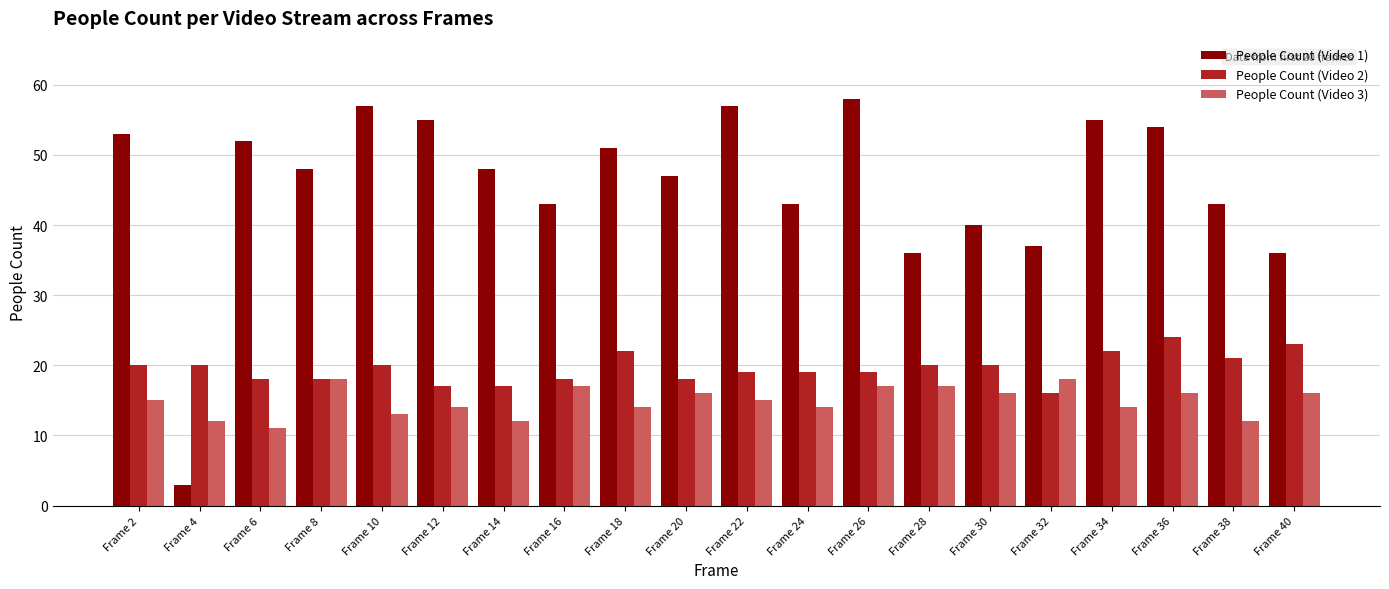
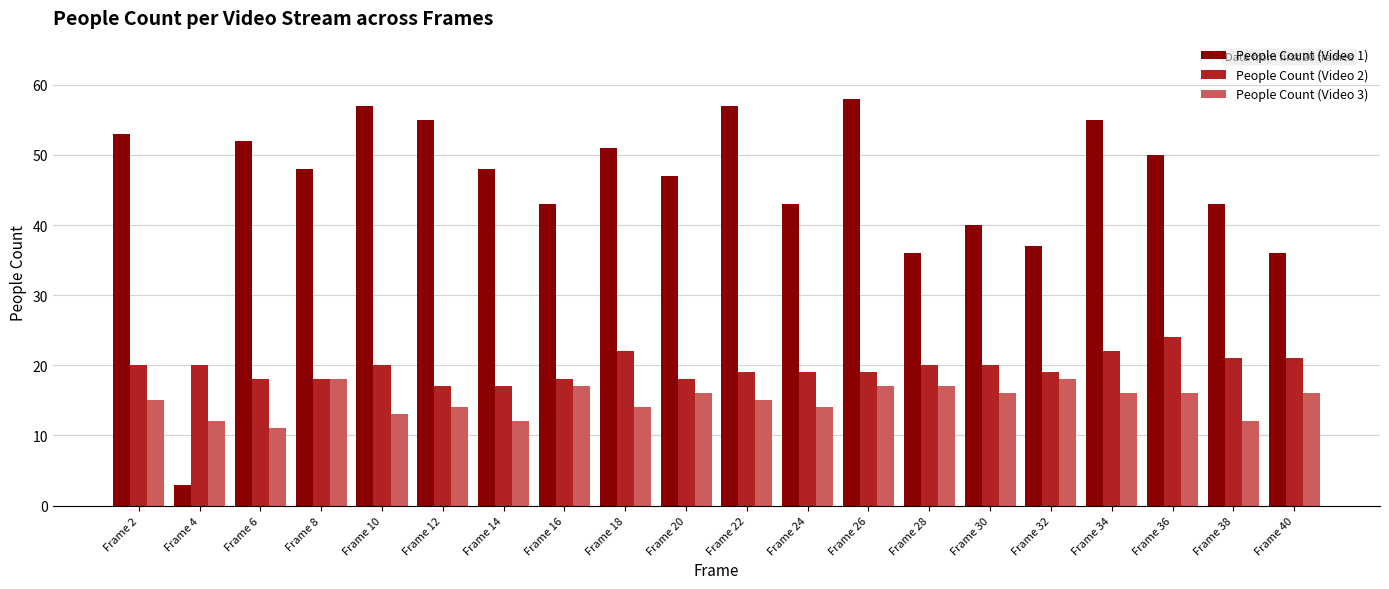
People Count (Video 2), Frame 32: 16 -> 19
People Count (Video 3), Frame 34: 14 -> 16
People Count (Video 1), Frame 36: 54 -> 50
People Count (Video 2), Frame 40: 23 -> 21
